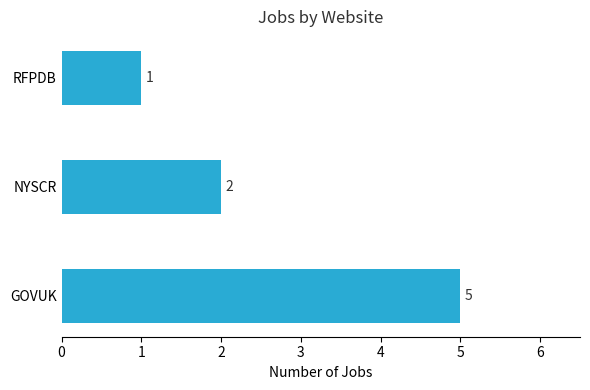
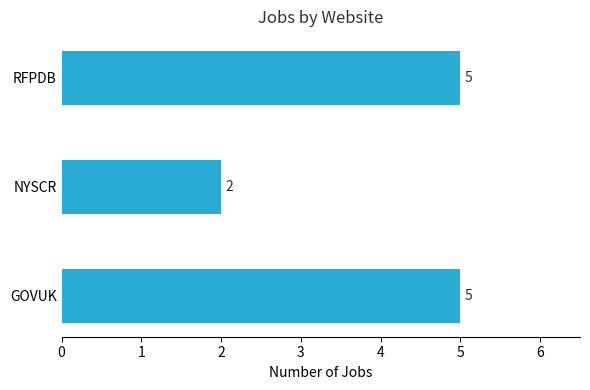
RFPDB: 1 -> 5
